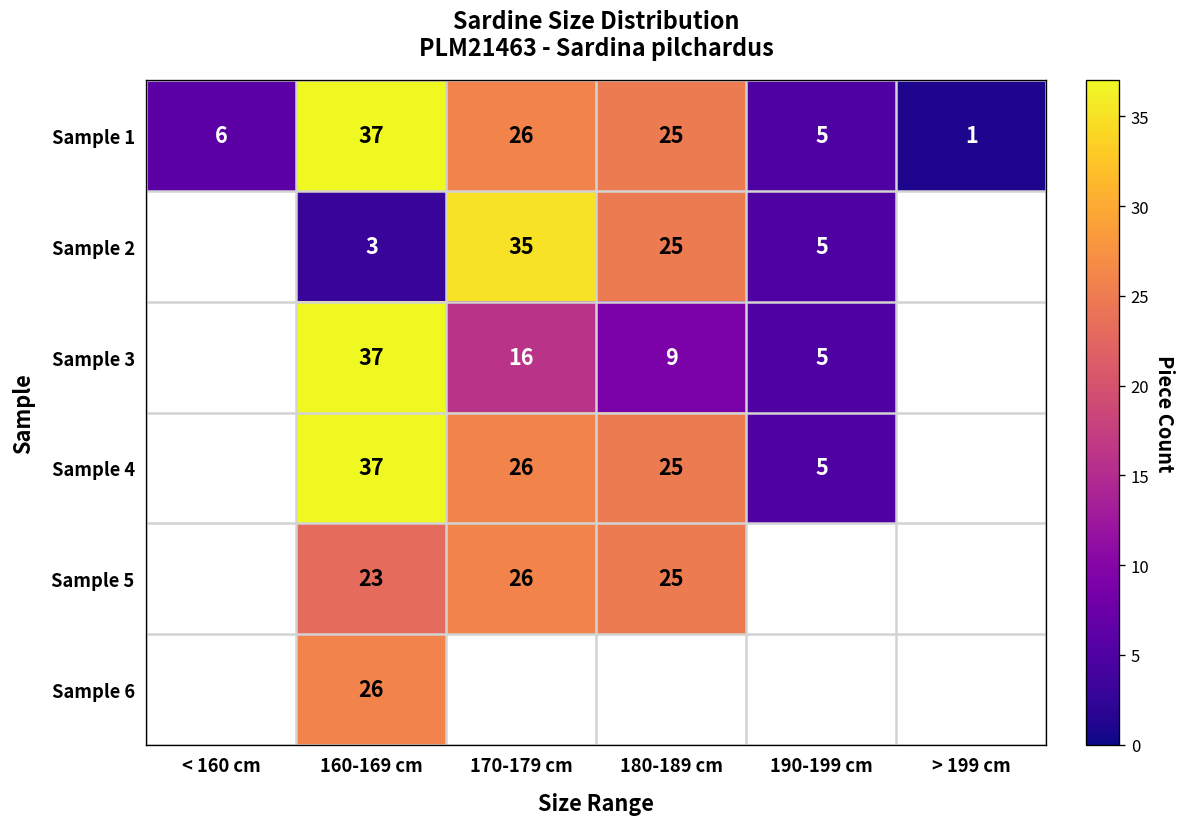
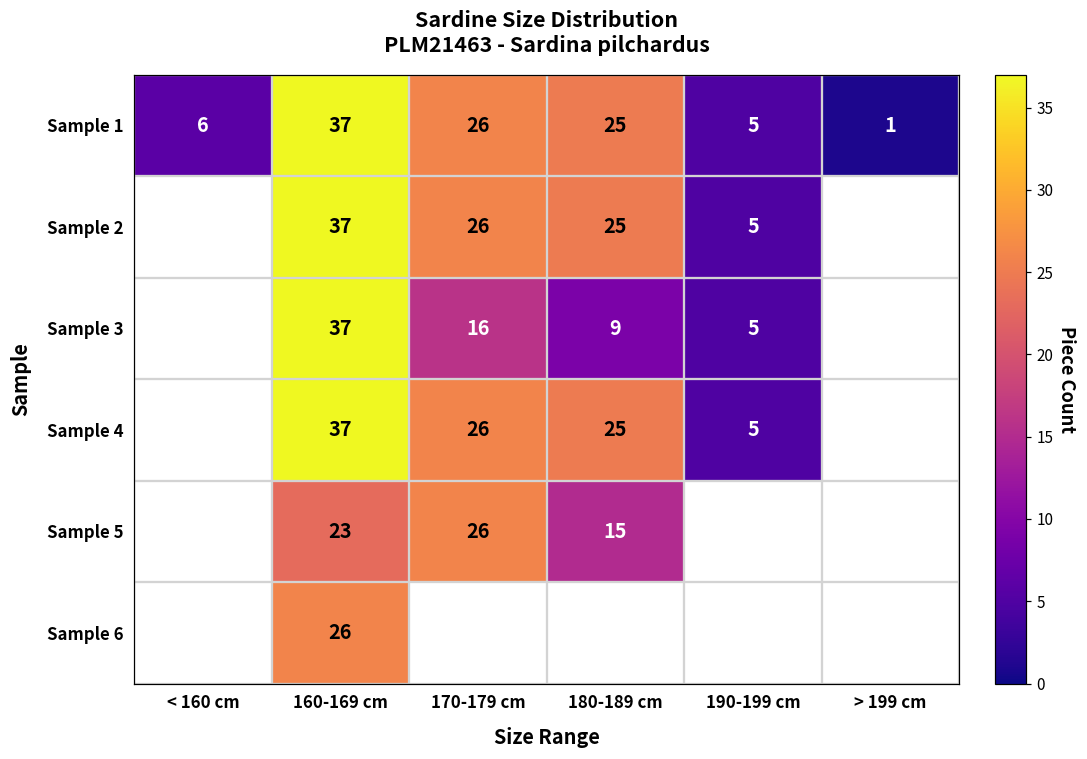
Sample 2, 160-169 cm: 3 -> 37
Sample 2, 170-179 cm: 35 -> 26
Sample 5, 180-189 cm: 25 -> 15
